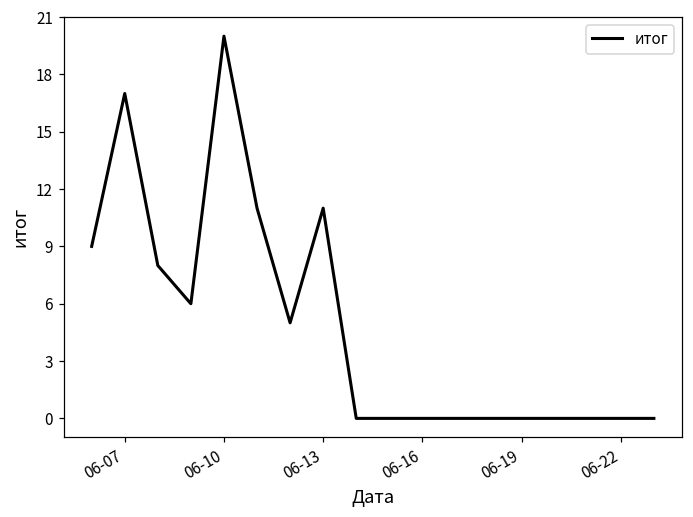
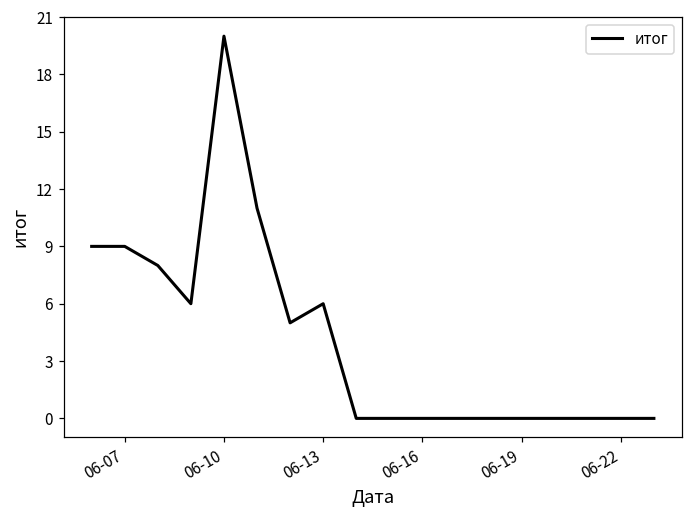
06-07: 17 -> 9
06-13: 11 -> 6
